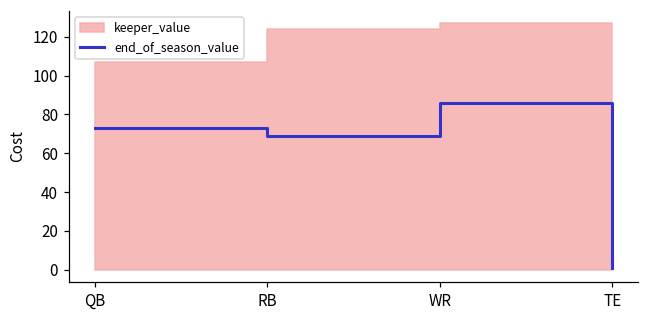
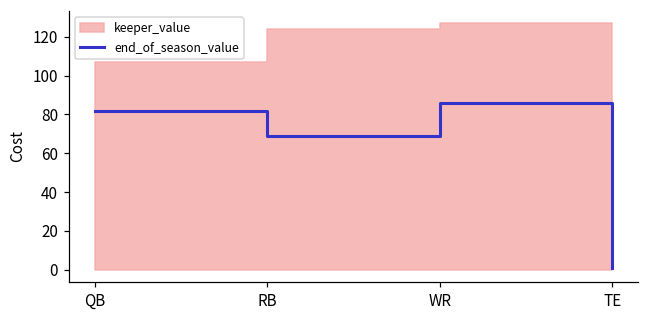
end_of_season_value, QB: 73 -> 82
